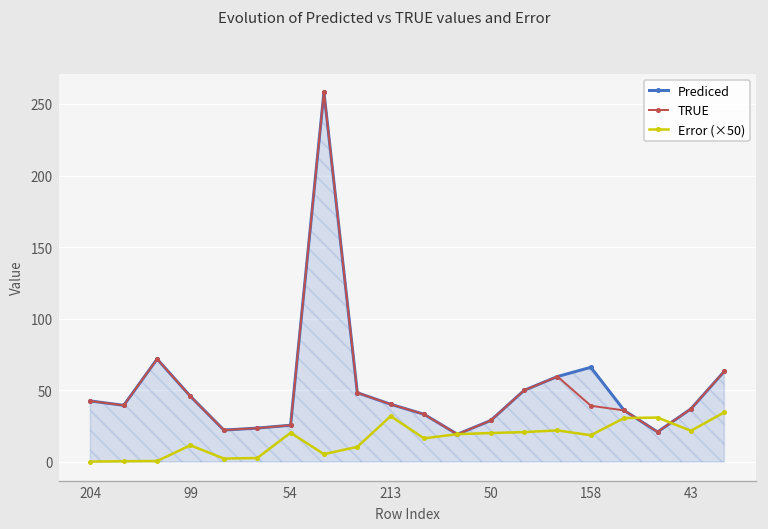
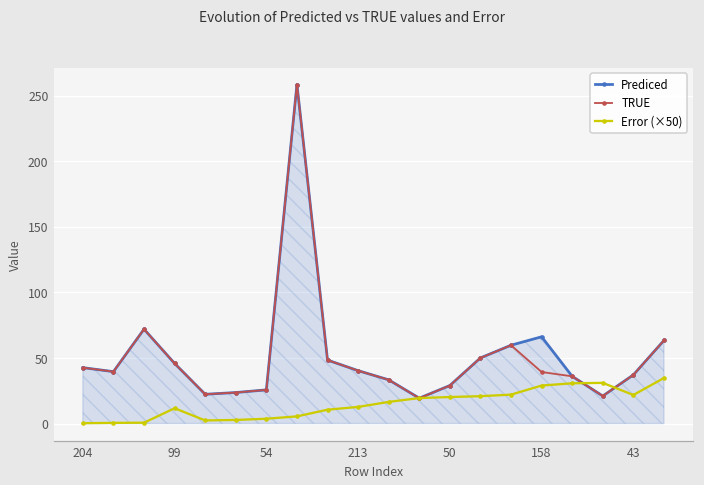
Error (×50), 54: 20 -> 4
Error (×50), 213: 32 -> 13
Error (×50), 158: 19 -> 29
